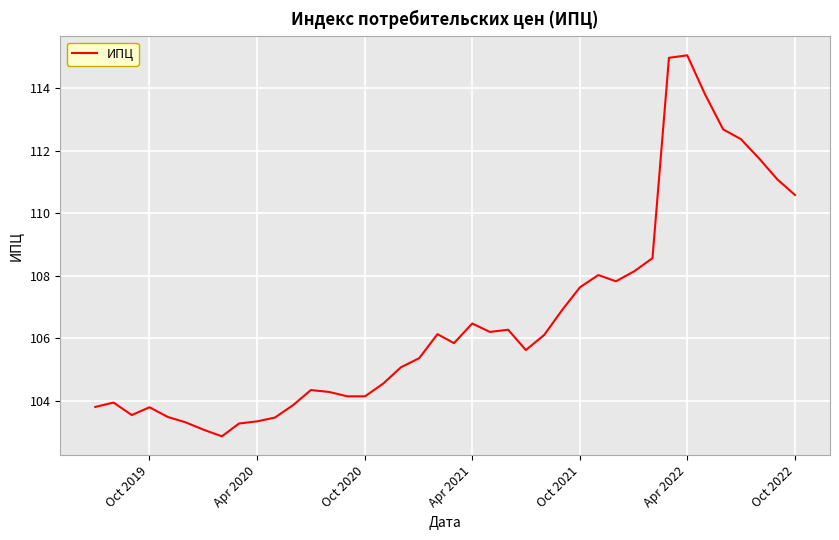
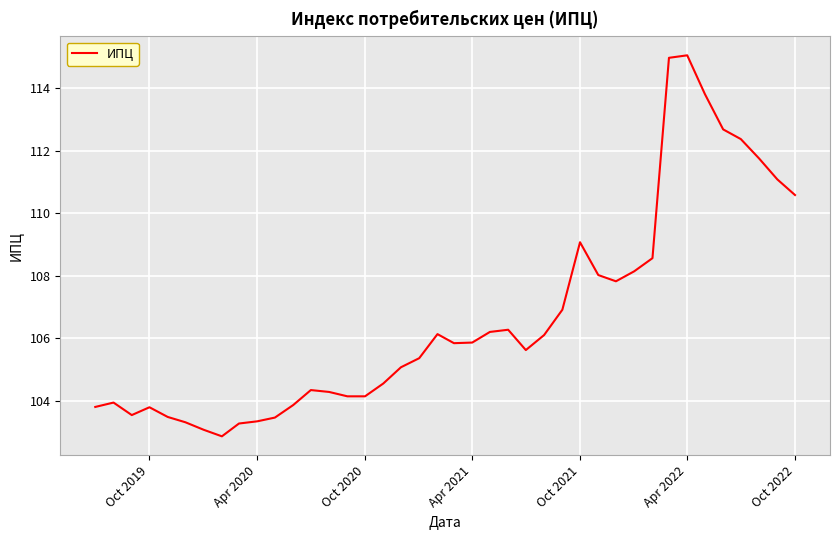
Apr 2021: 106.5 -> 105.9
Oct 2021: 107.6 -> 109.1
